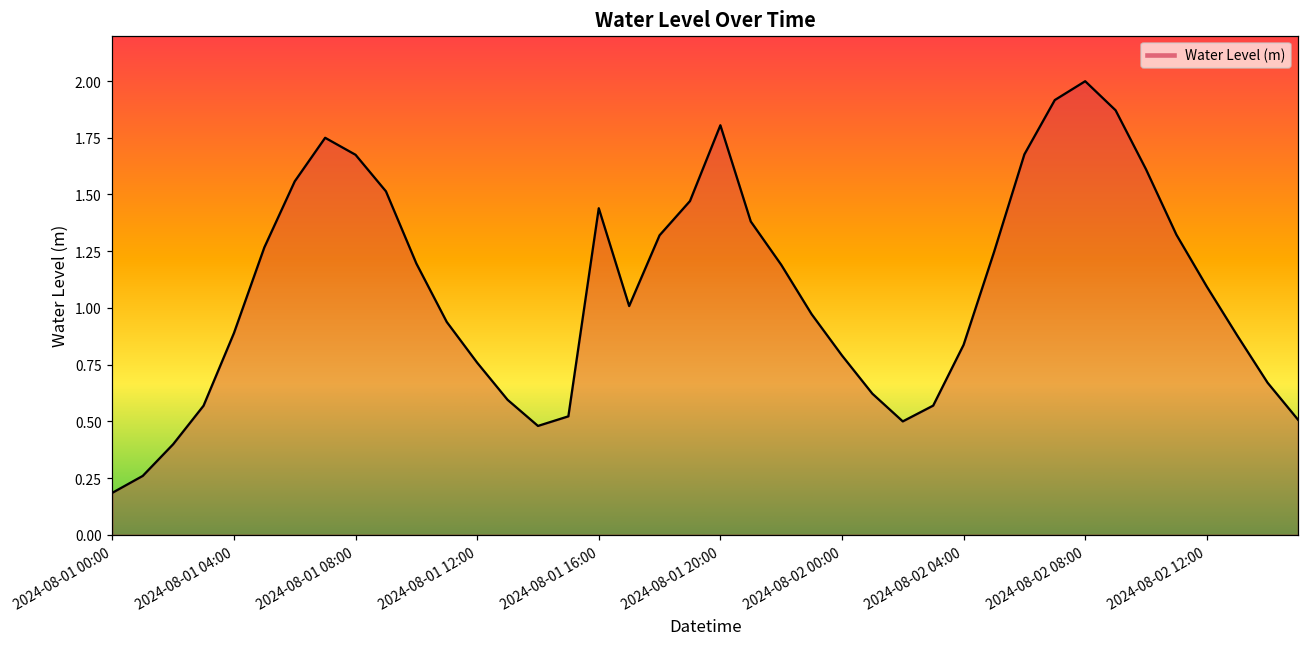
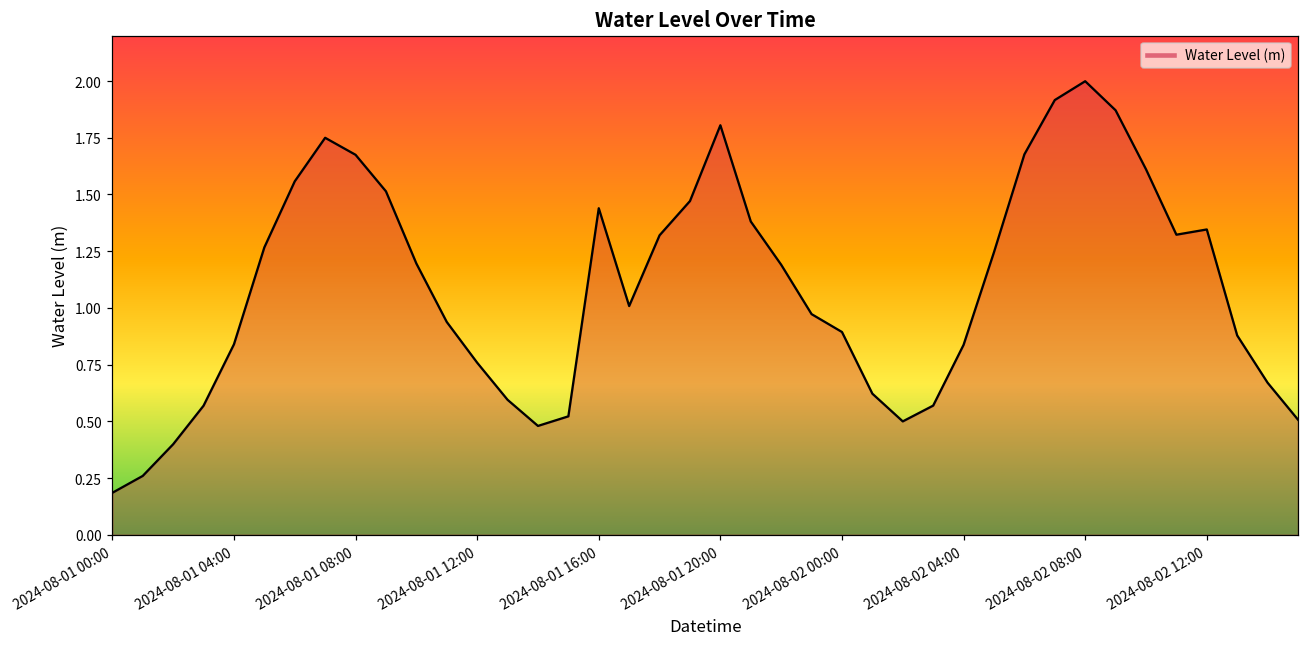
2024-08-01 04:00: 0.89 -> 0.84
2024-08-02 00:00: 0.79 -> 0.89
2024-08-02 12:00: 1.09 -> 1.35
